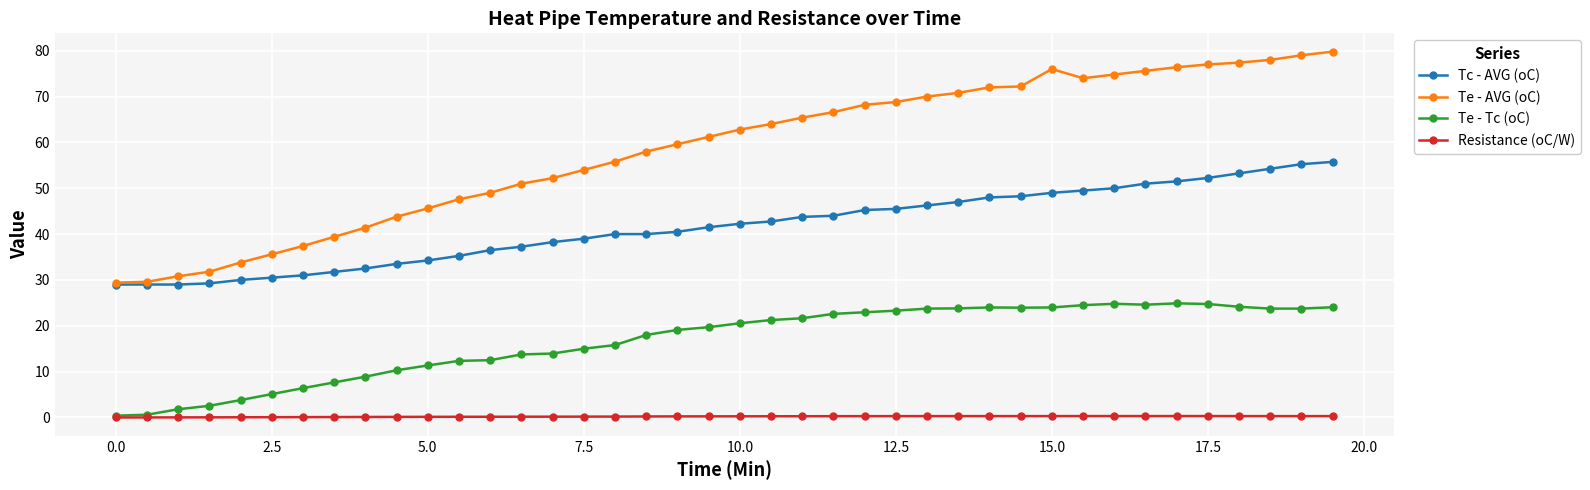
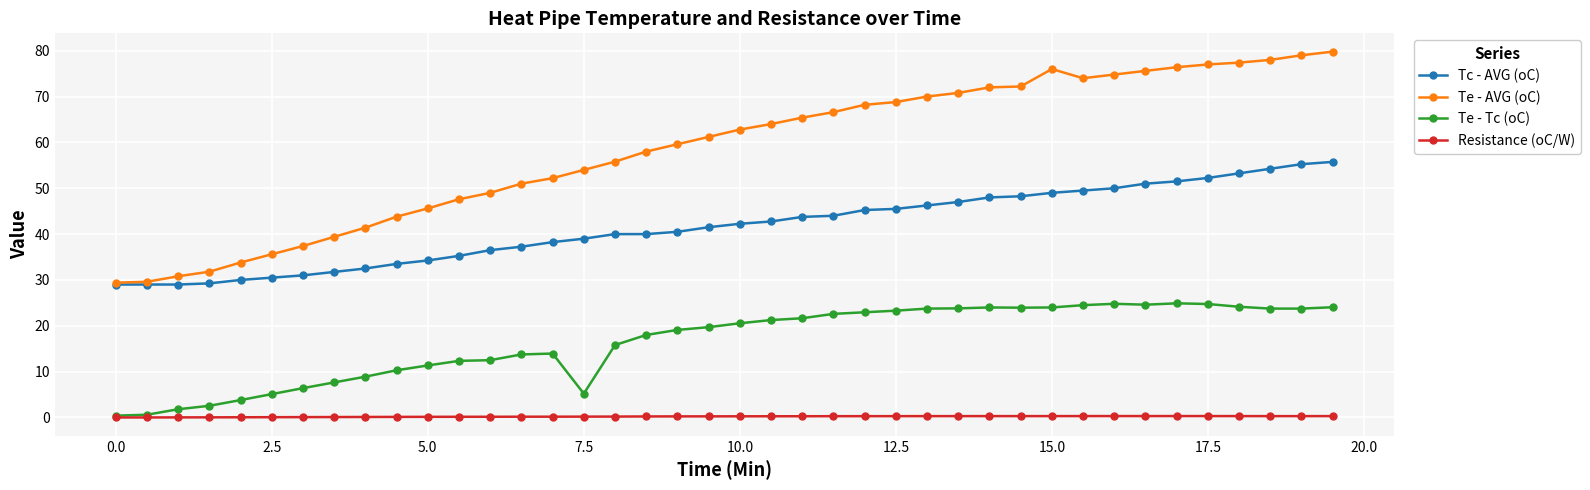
Te - Tc (oC), 7.5: 15 -> 5
